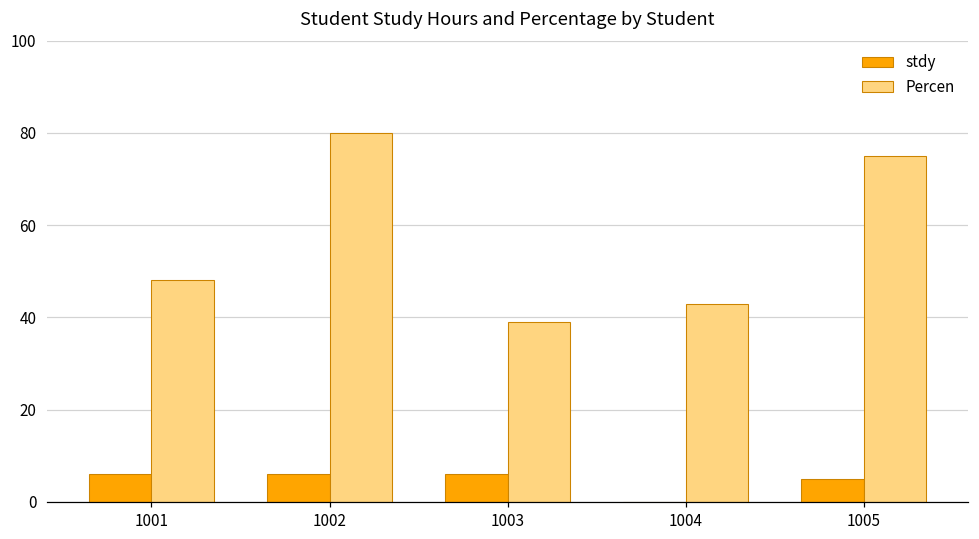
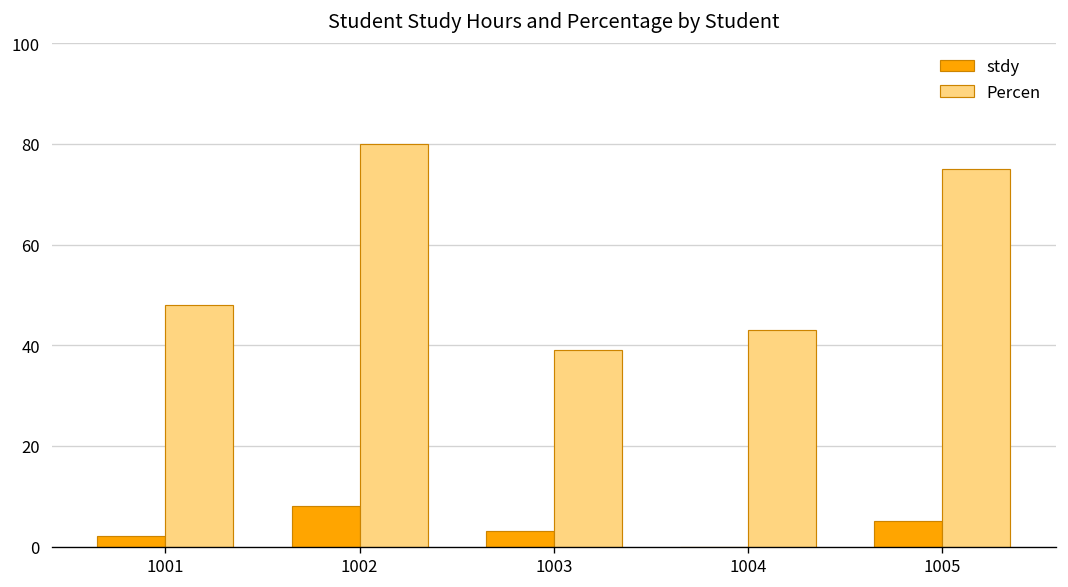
stdy, 1001: 6 -> 2
stdy, 1002: 6 -> 8
stdy, 1003: 6 -> 3
